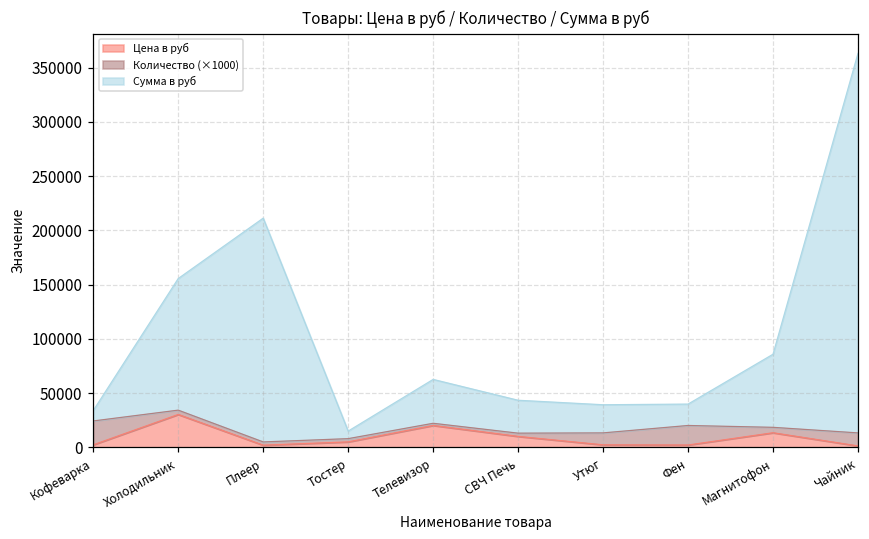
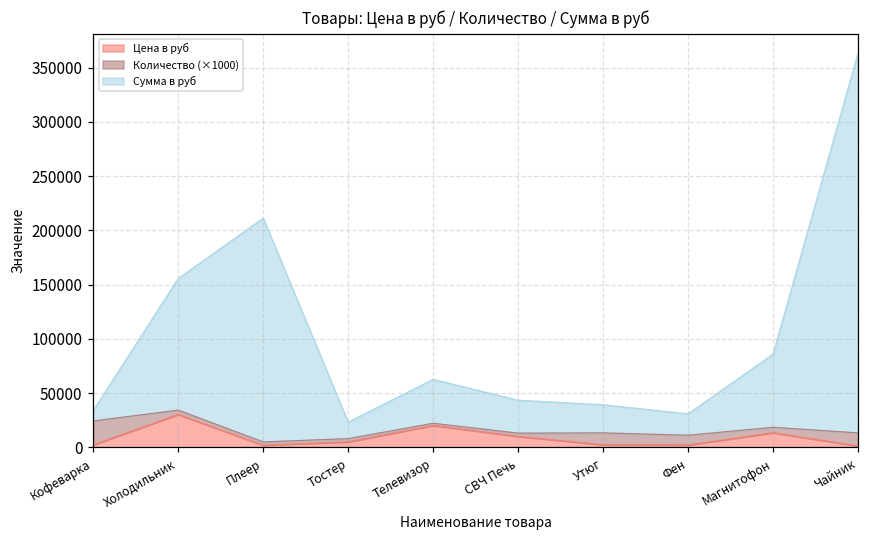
Сумма в руб, Тостер: 10000 -> 20000
Количество (×1000), Фен: 20000 -> 10000
